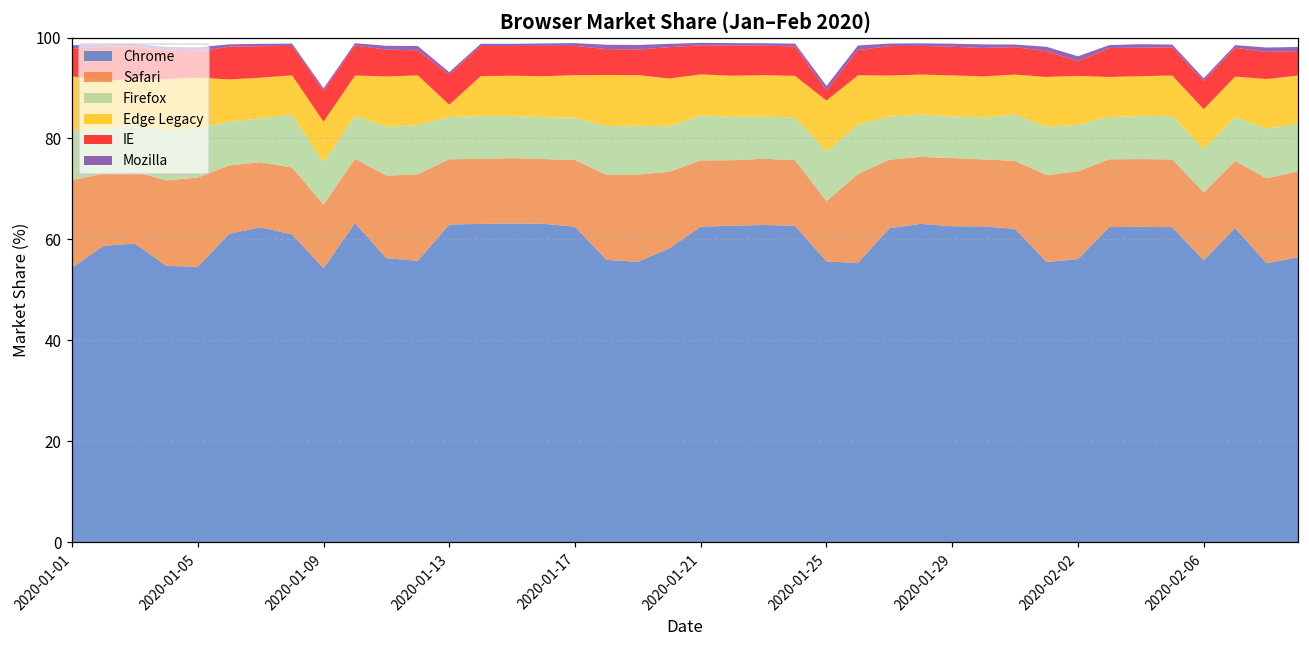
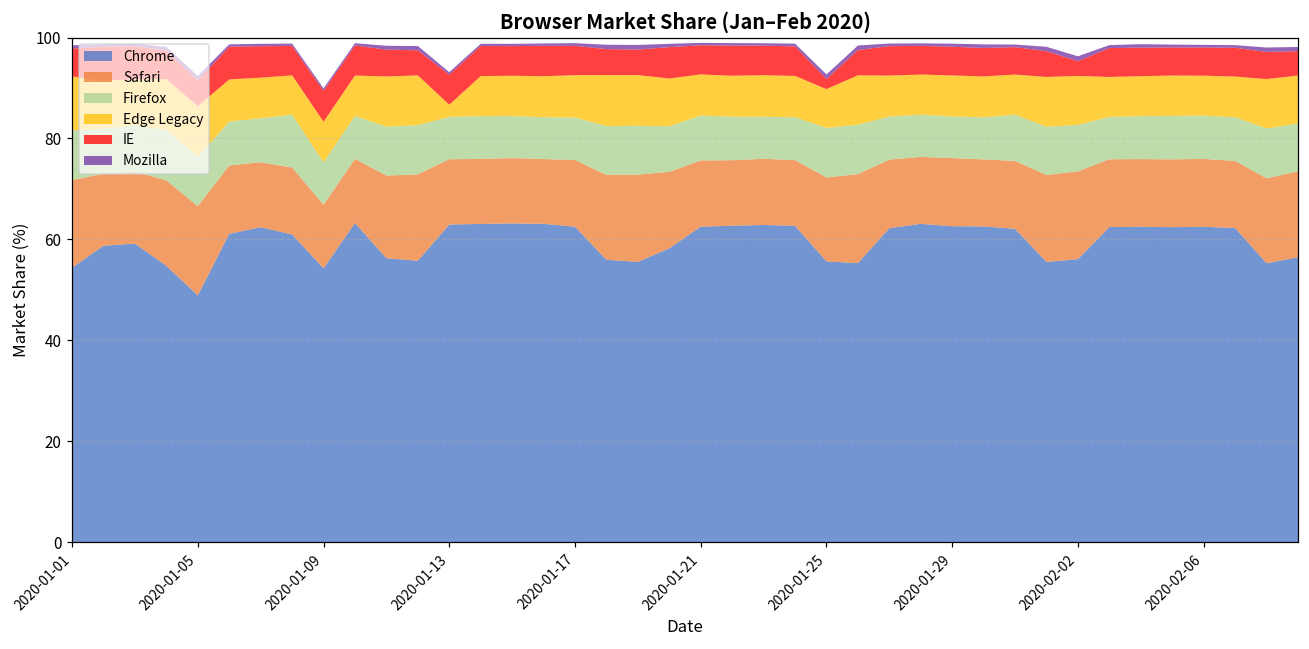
Chrome, 2020-01-05: 55 -> 49
Safari, 2020-01-25: 12 -> 17
Edge Legacy, 2020-01-25: 10 -> 8
Chrome, 2020-02-06: 56 -> 62
